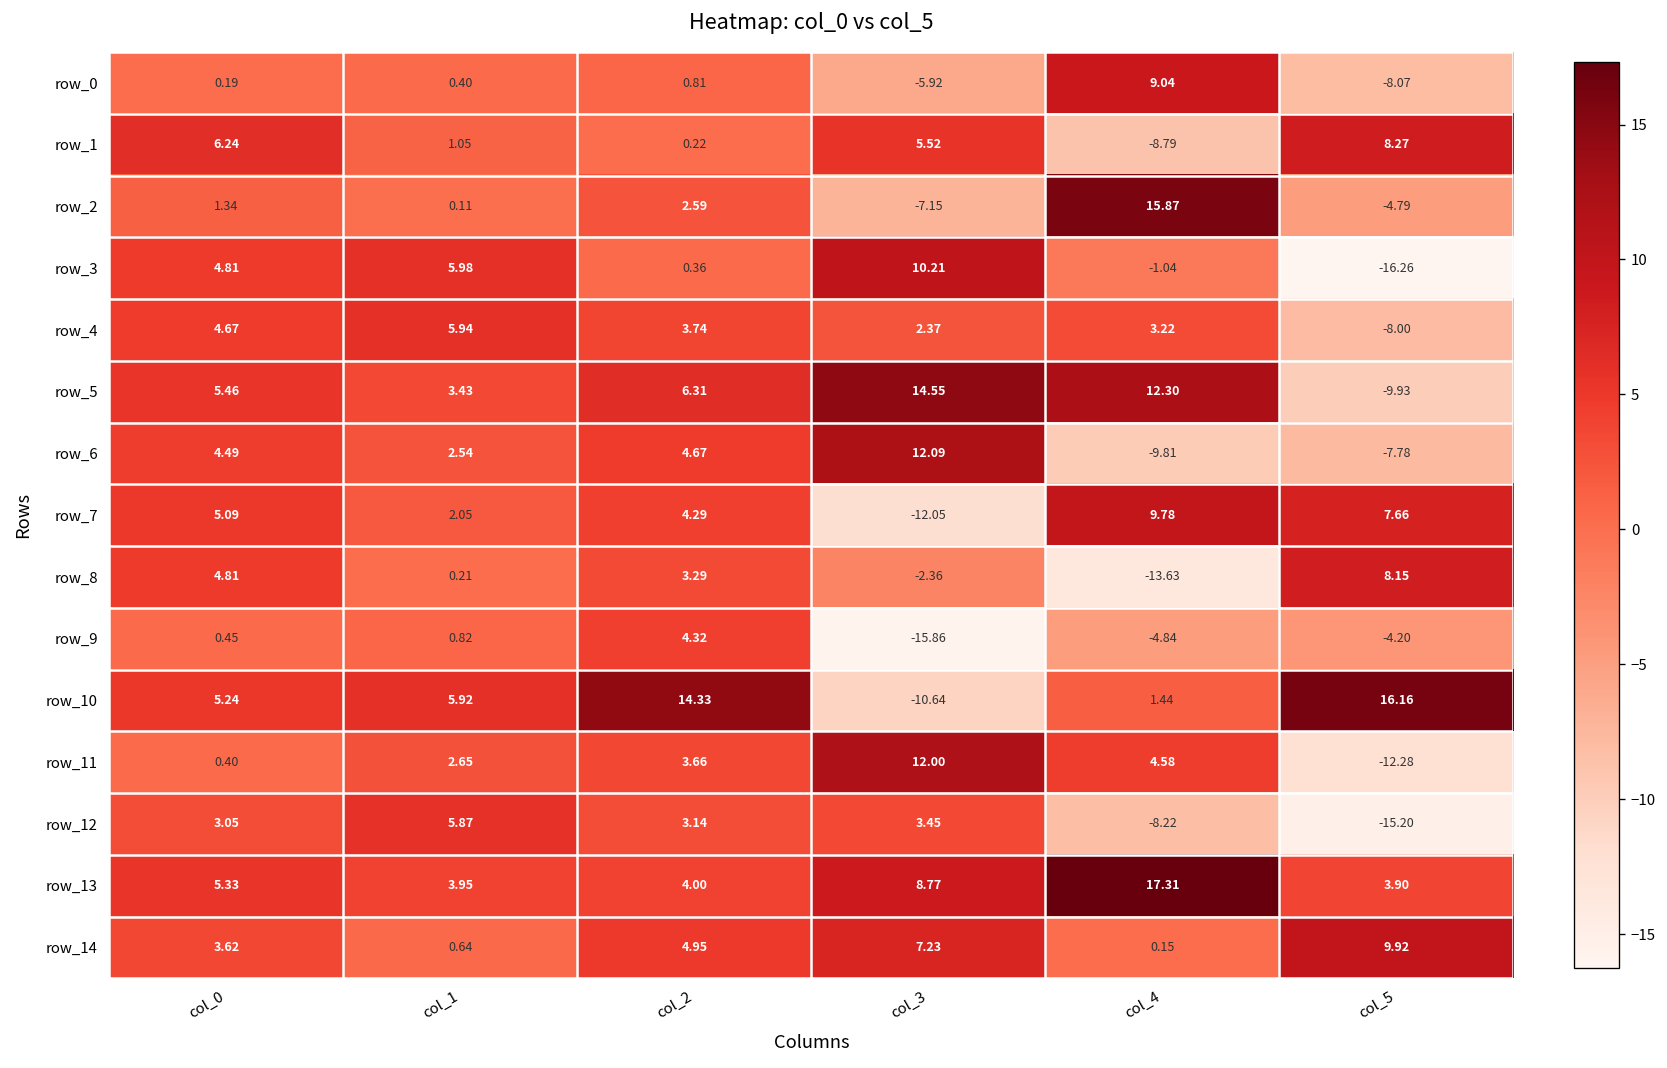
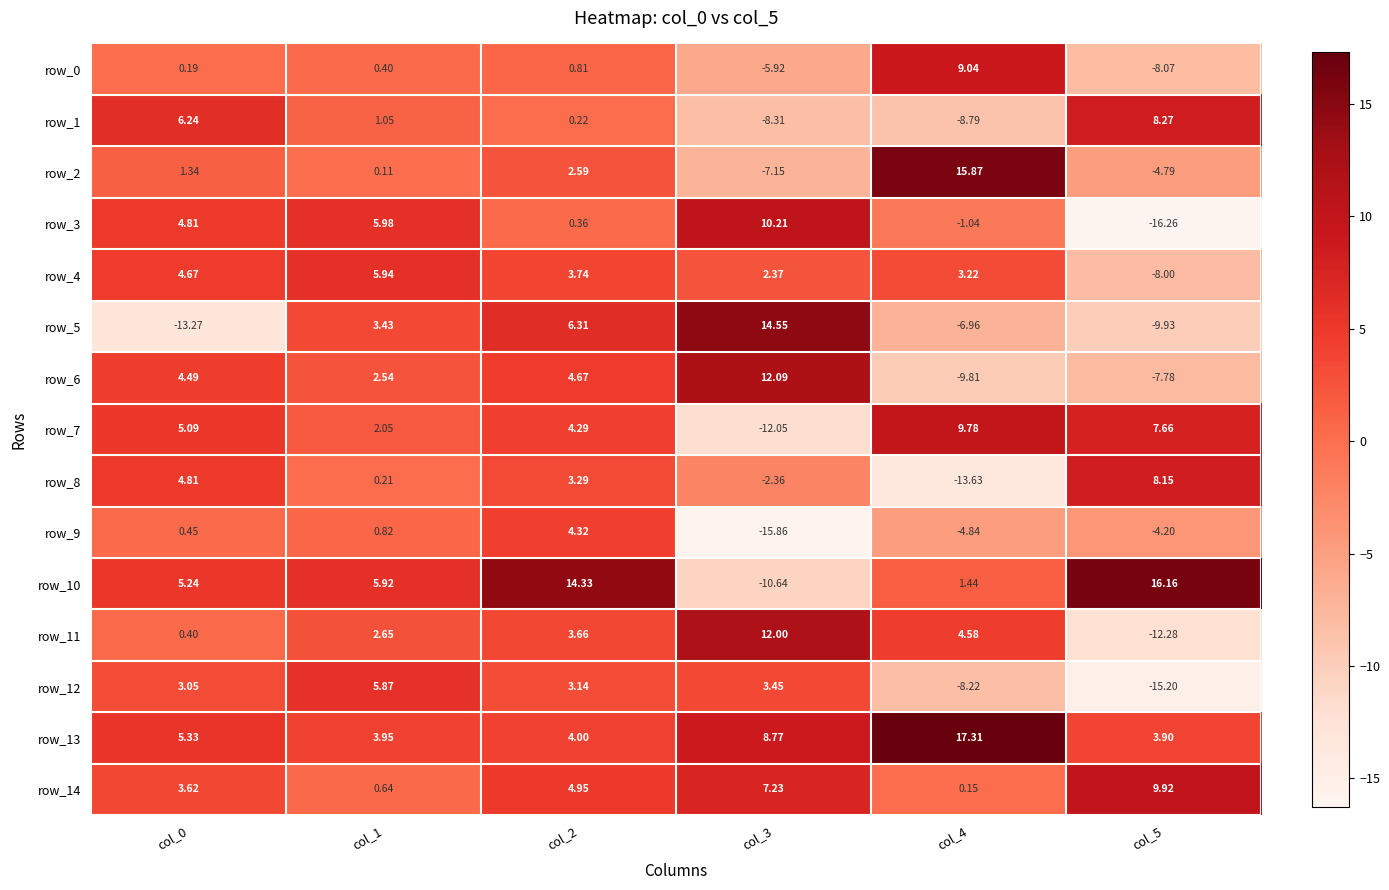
row_1, col_3: 5.52 -> -8.31
row_5, col_0: 5.46 -> -13.27
row_5, col_4: 12.30 -> -6.96
